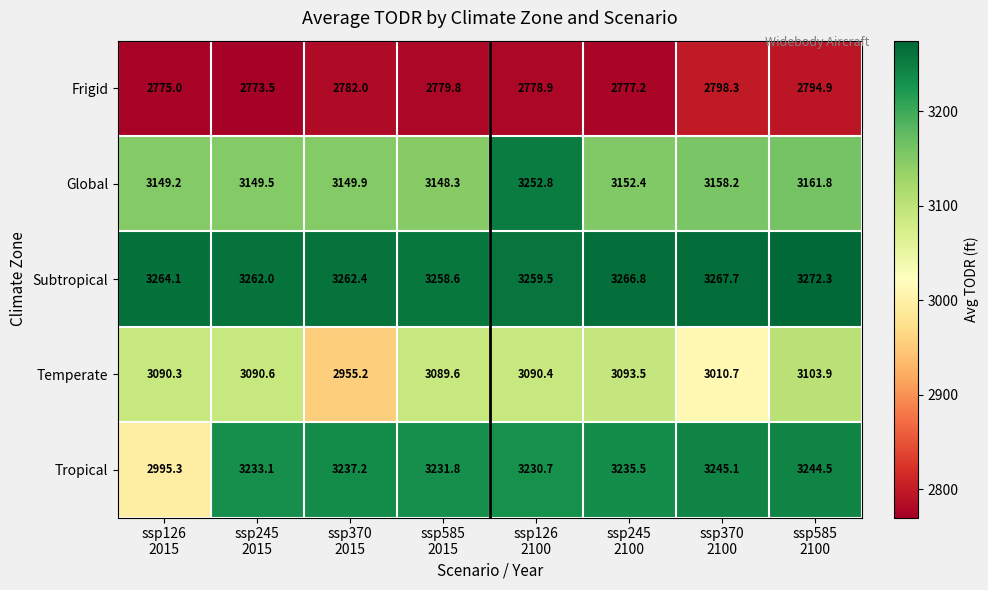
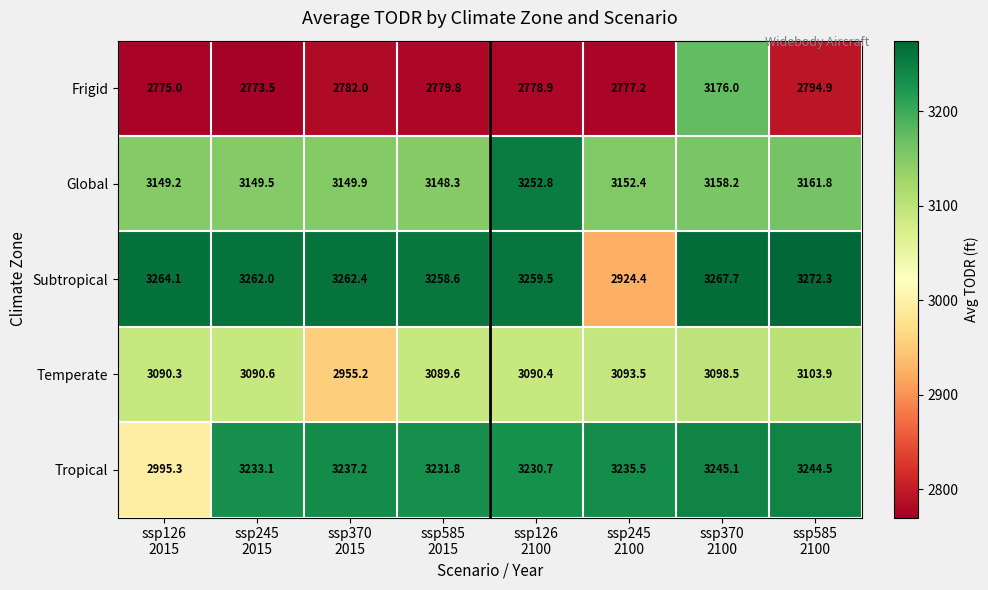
Frigid, ssp370 2100: 2798.3 -> 3176.0
Subtropical, ssp245 2100: 3266.8 -> 2924.4
Temperate, ssp370 2100: 3010.7 -> 3098.5
